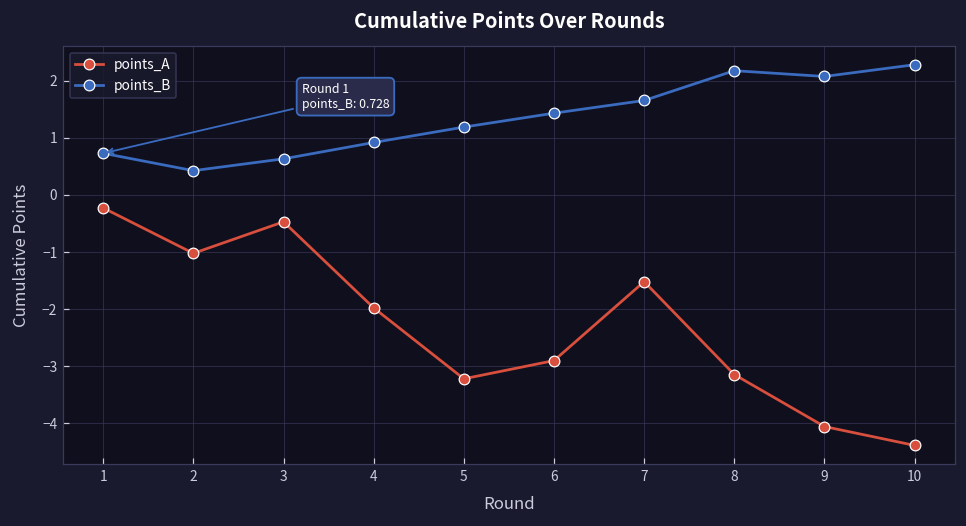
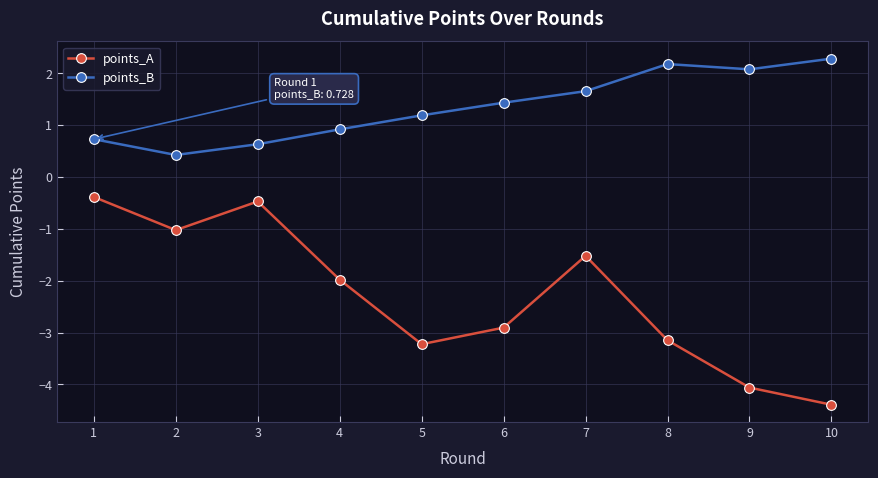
points_A, 1: -0.2 -> -0.4
